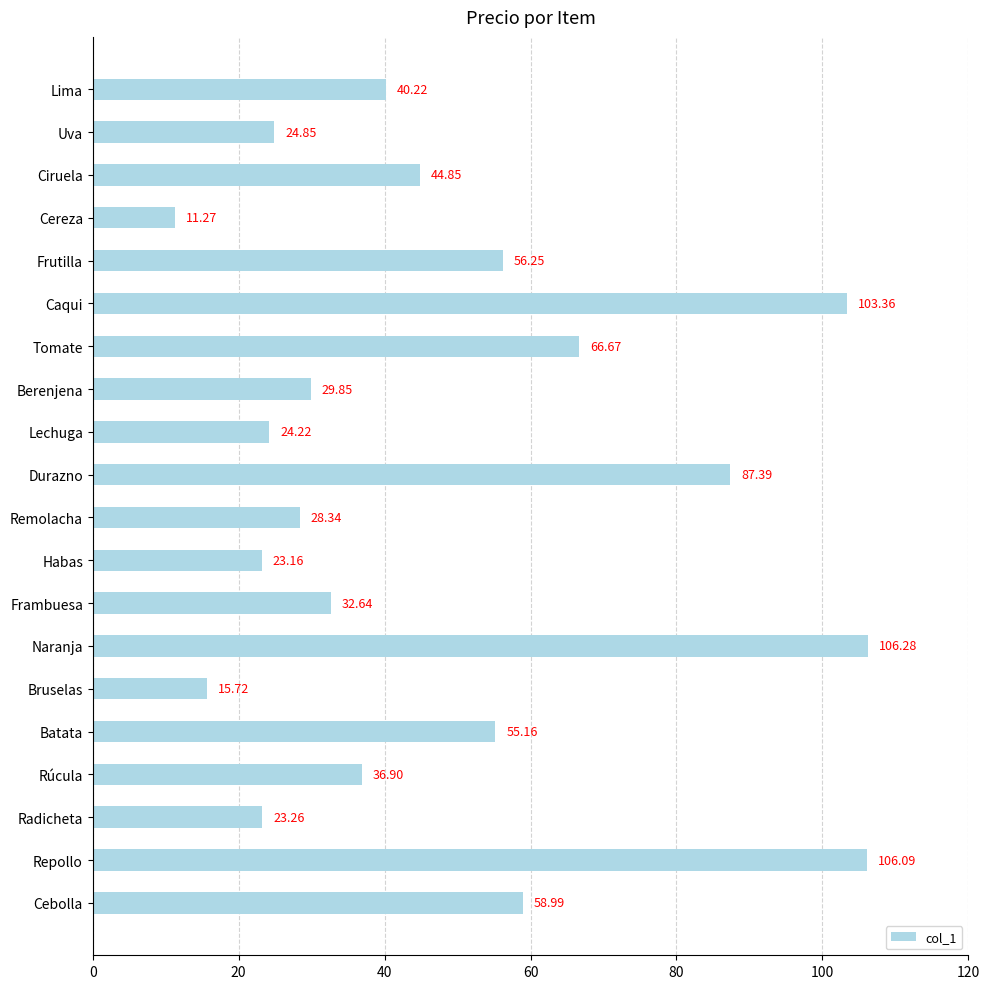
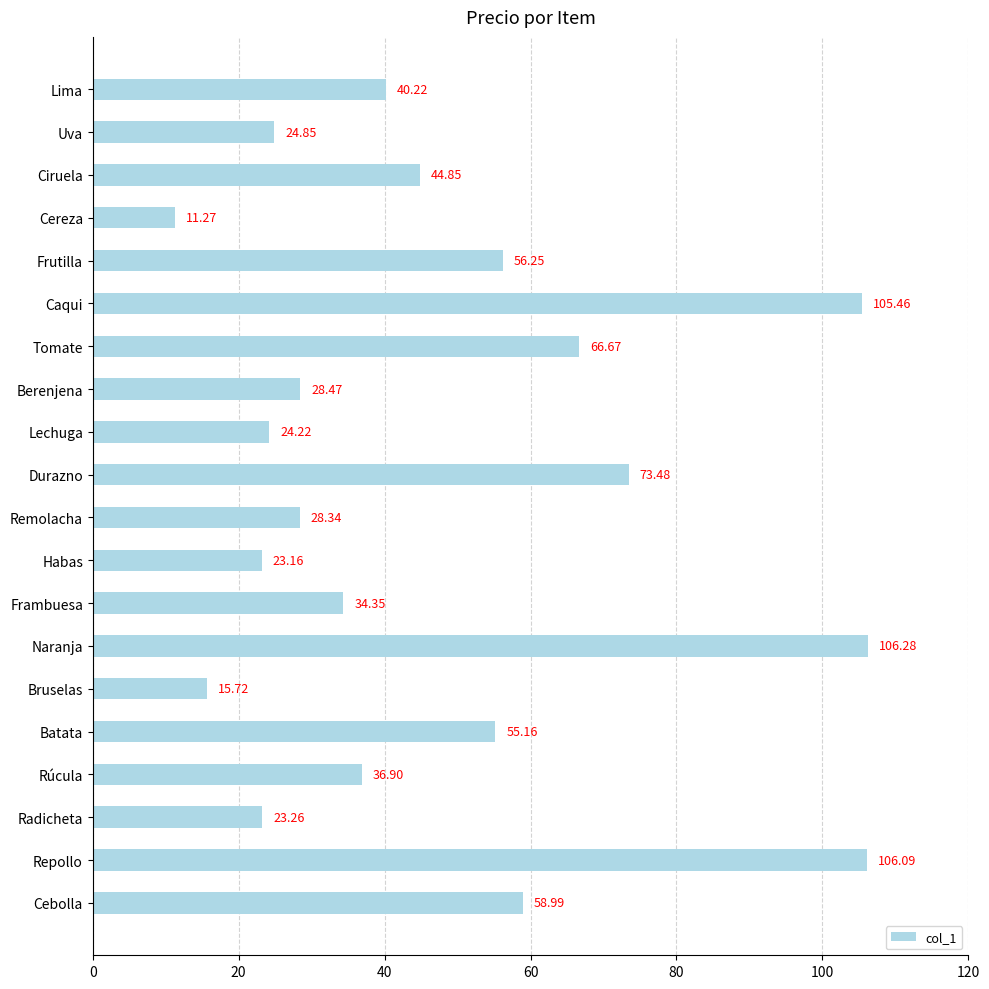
Caqui: 103.36 -> 105.46
Berenjena: 29.85 -> 28.47
Durazno: 87.39 -> 73.48
Frambuesa: 32.64 -> 34.35
